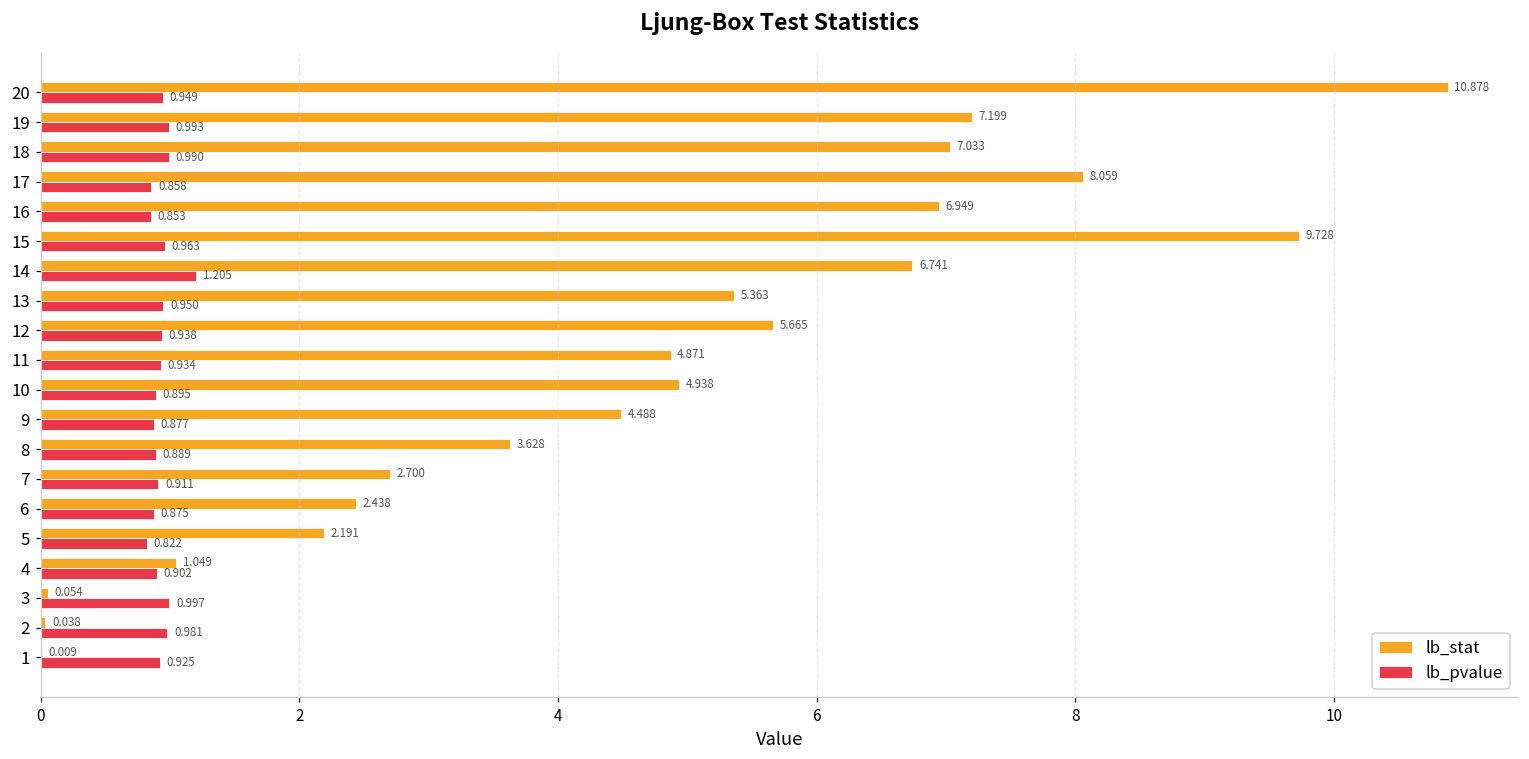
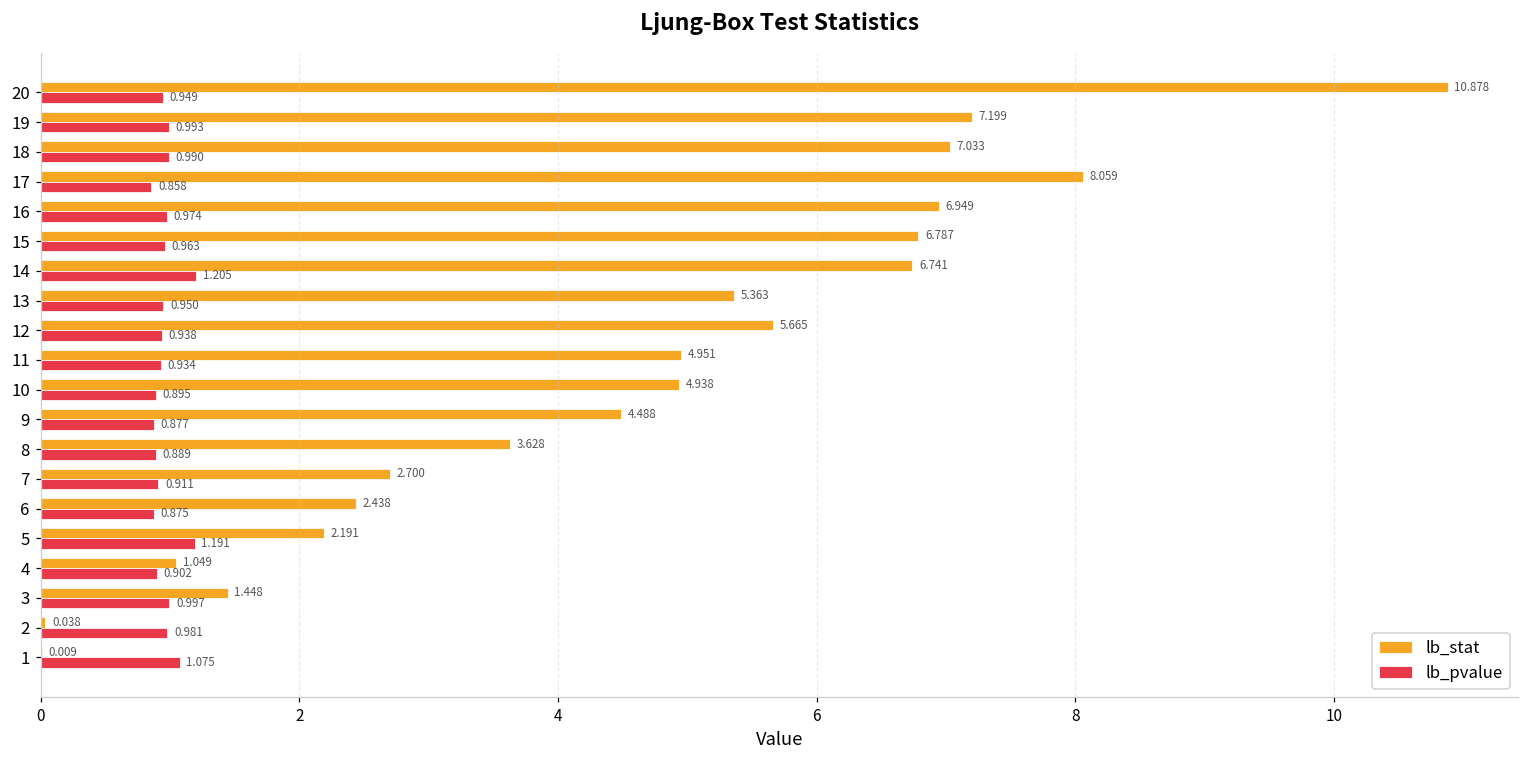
lb_pvalue, 16: 0.853 -> 0.974
lb_stat, 15: 9.728 -> 6.787
lb_stat, 11: 4.871 -> 4.951
lb_pvalue, 5: 0.822 -> 1.191
lb_stat, 3: 0.054 -> 1.448
lb_pvalue, 1: 0.925 -> 1.075
